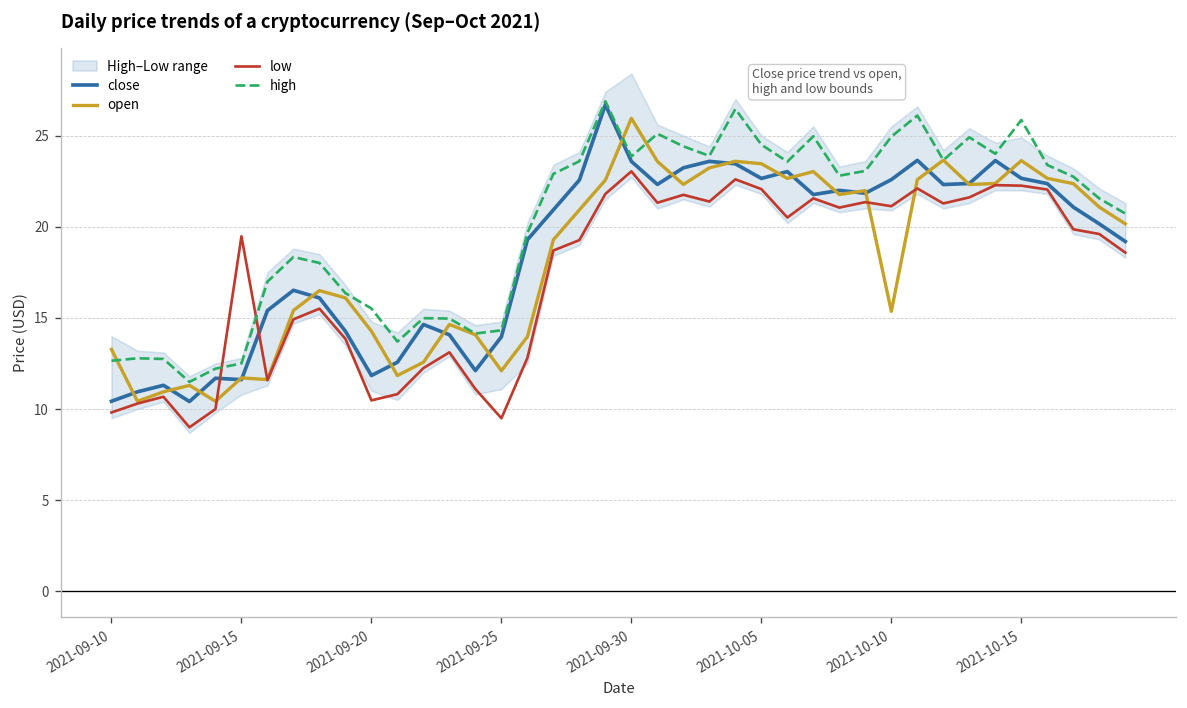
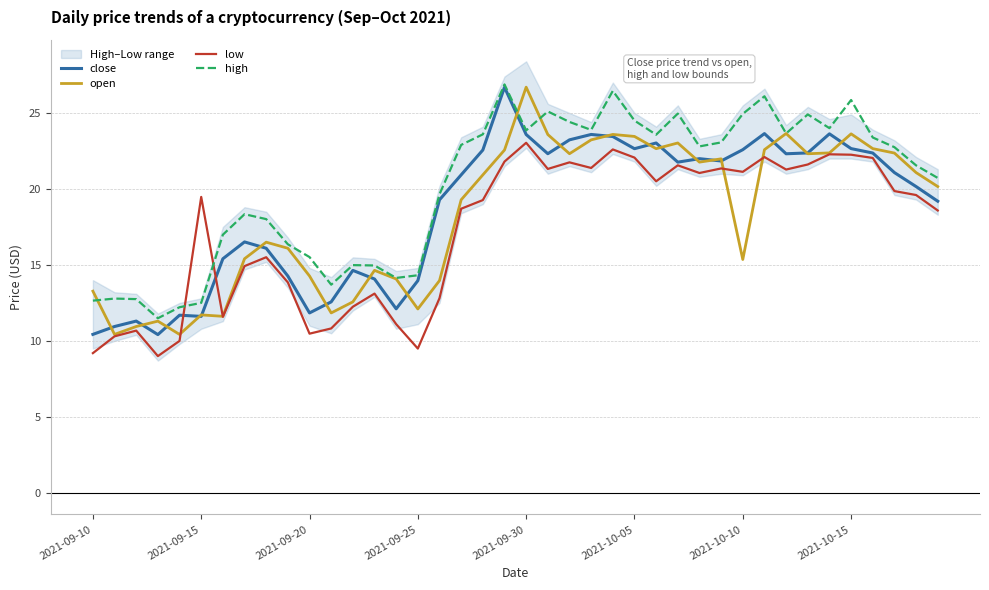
low, 2021-09-10: 9.8 -> 9.2
open, 2021-09-30: 25.9 -> 26.7
